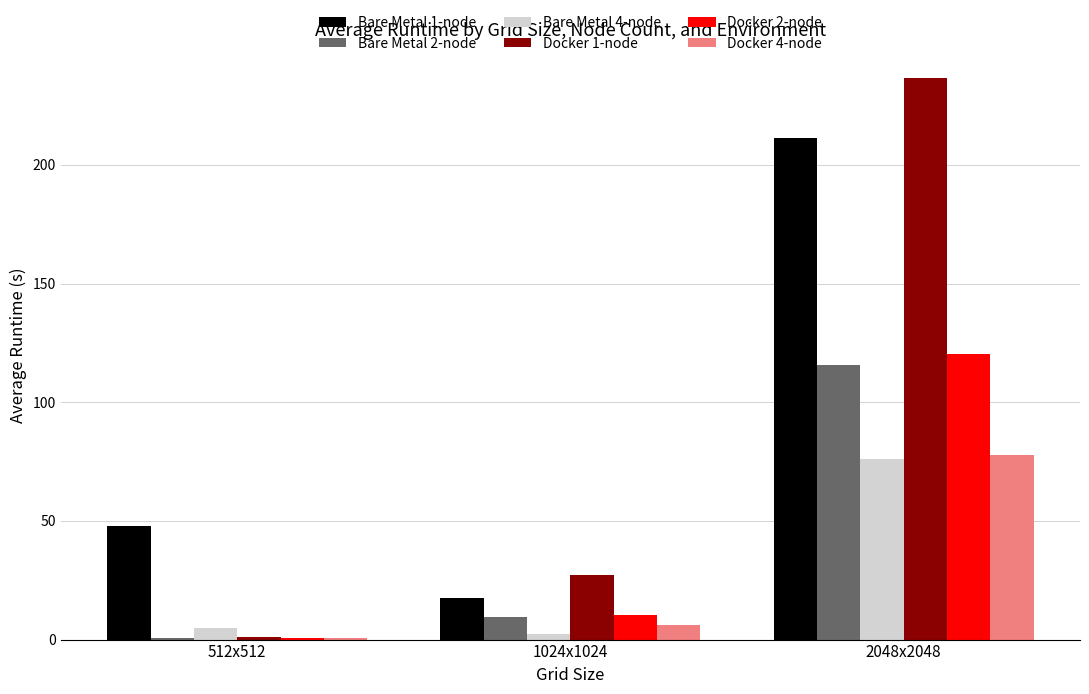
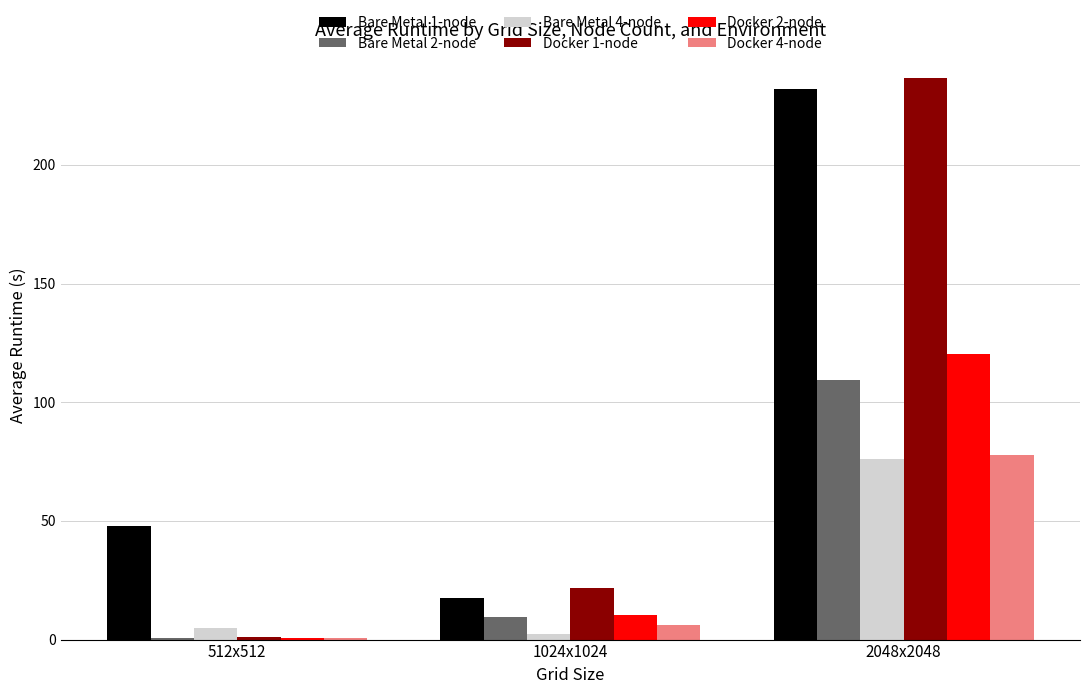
Docker 1-node, 1024x1024: 27 -> 22
Bare Metal 1-node, 2048x2048: 211 -> 232
Bare Metal 2-node, 2048x2048: 116 -> 109
